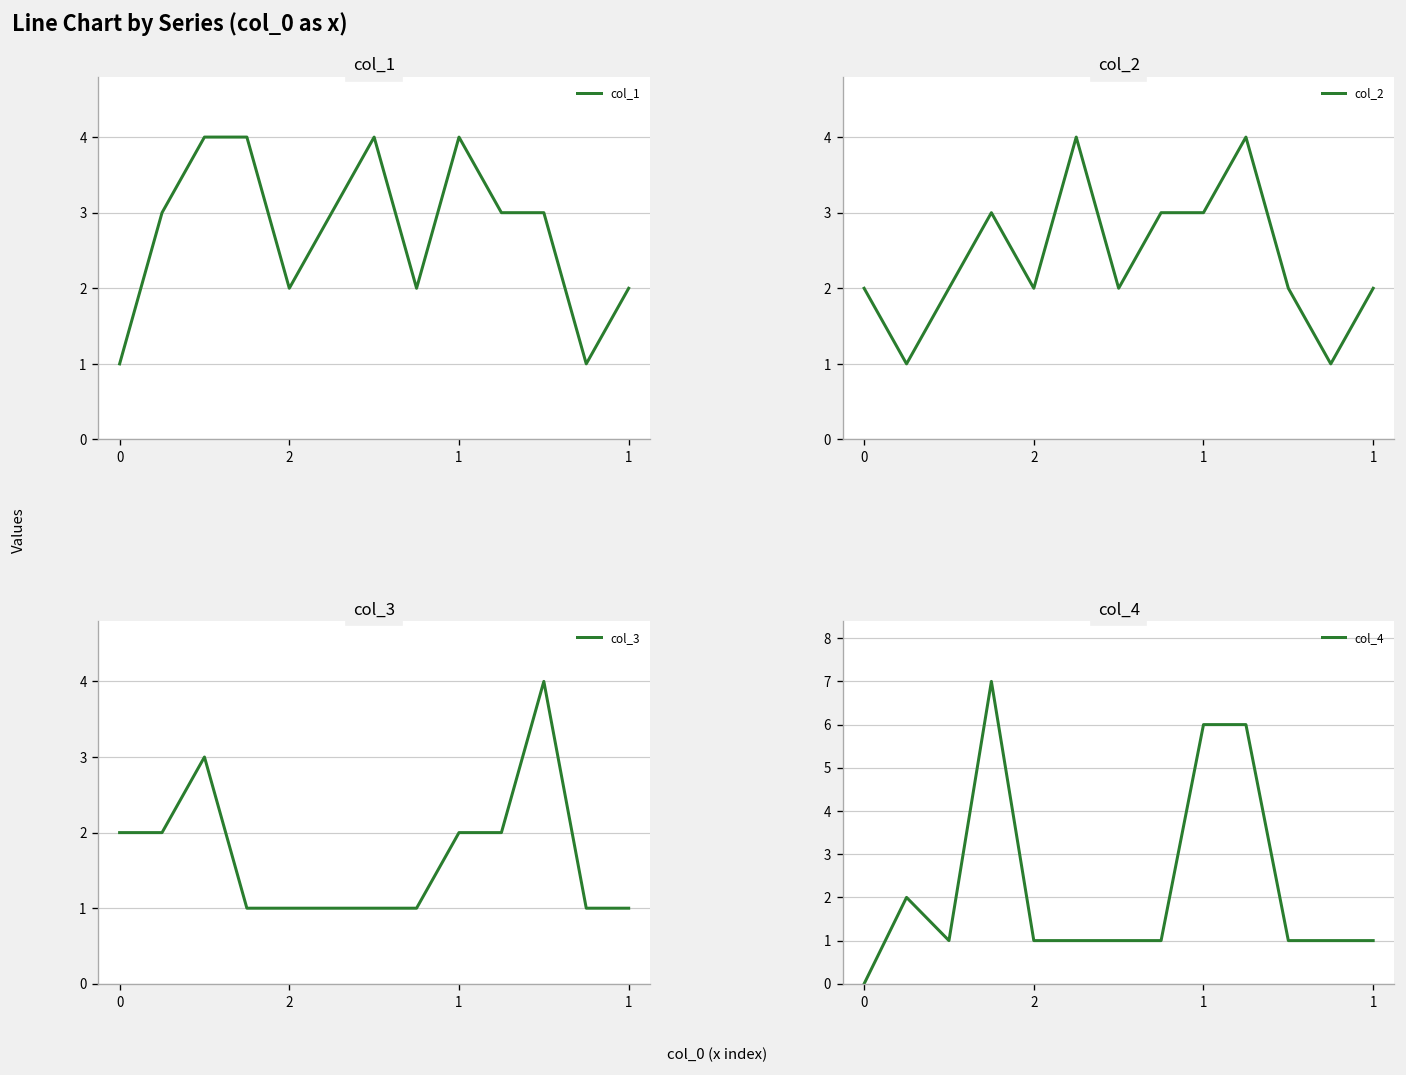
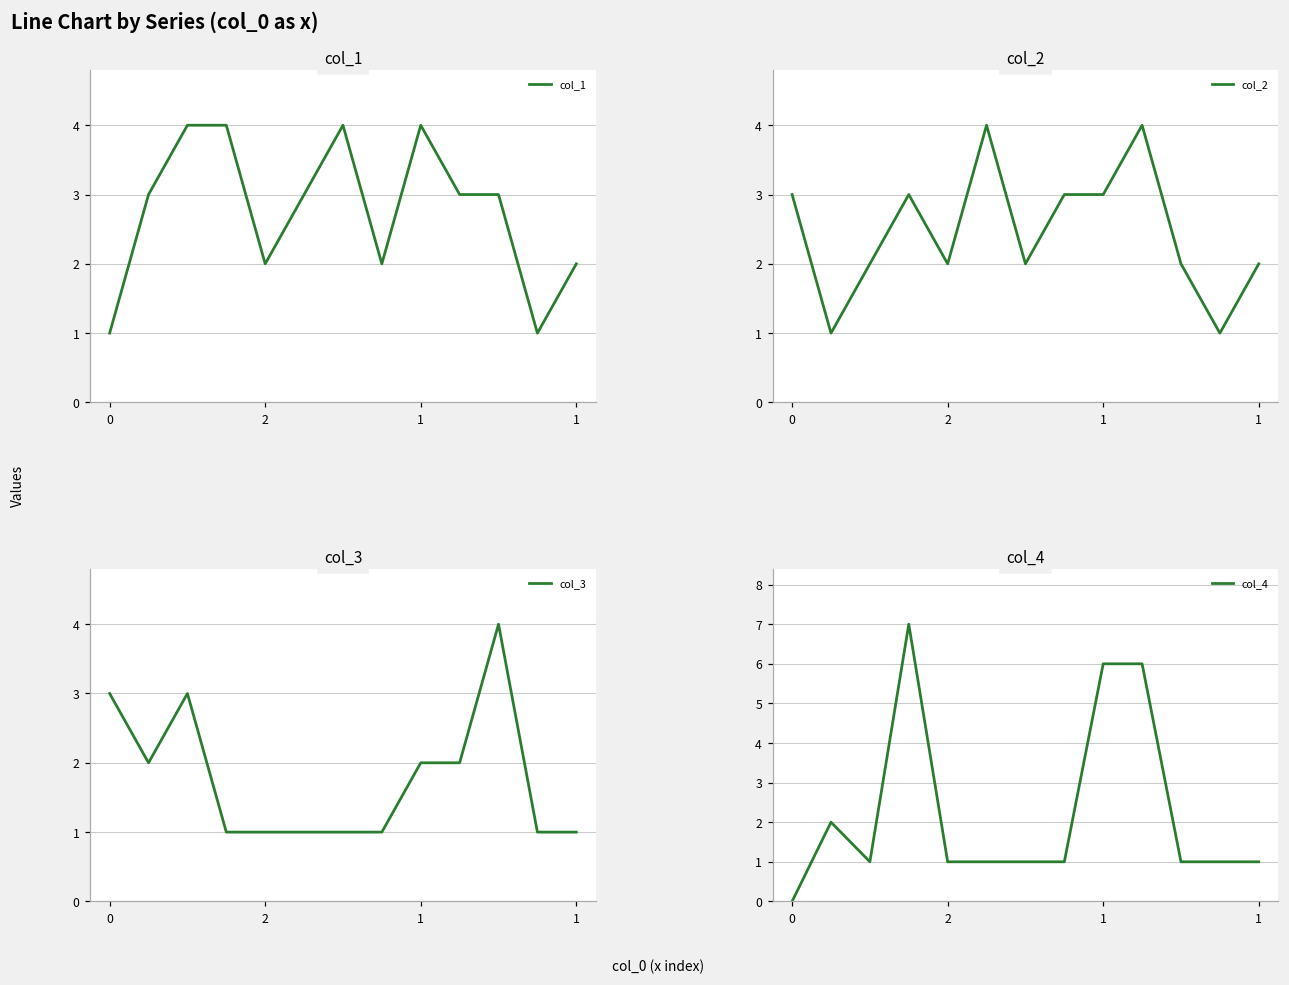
col_2, 0: 2 -> 3
col_3, 0: 2 -> 3
